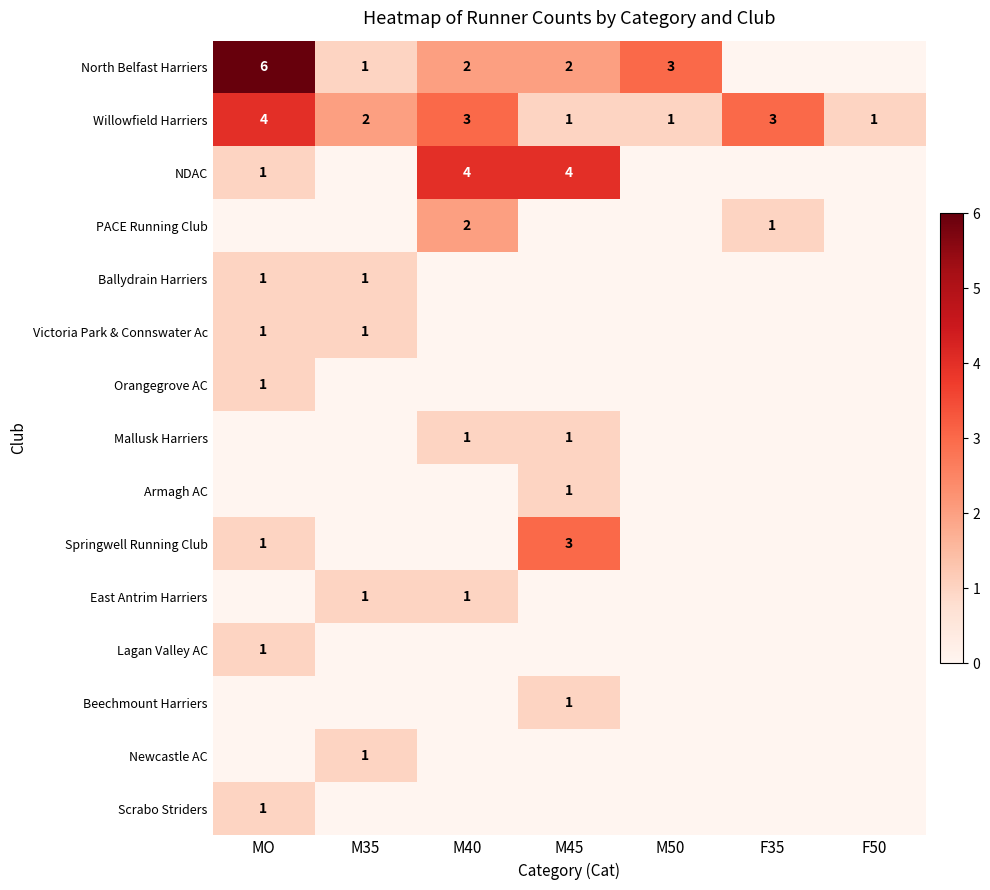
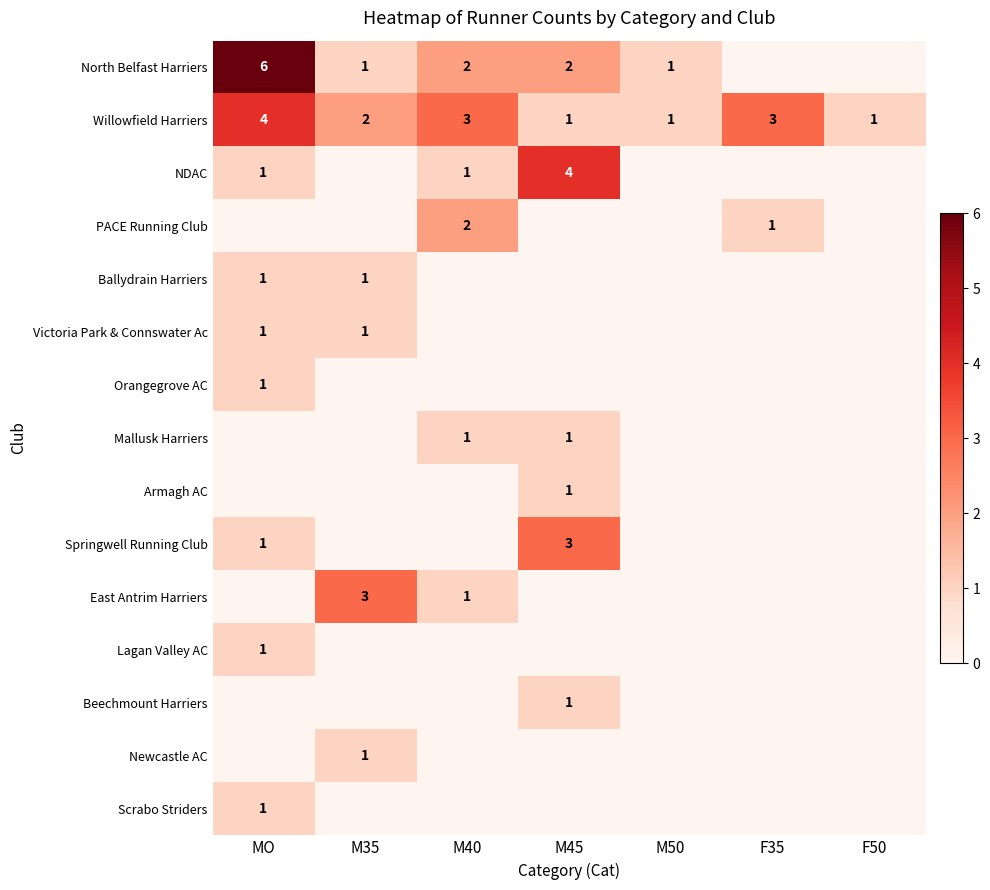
North Belfast Harriers, M50: 3 -> 1
NDAC, M40: 4 -> 1
East Antrim Harriers, M35: 1 -> 3
